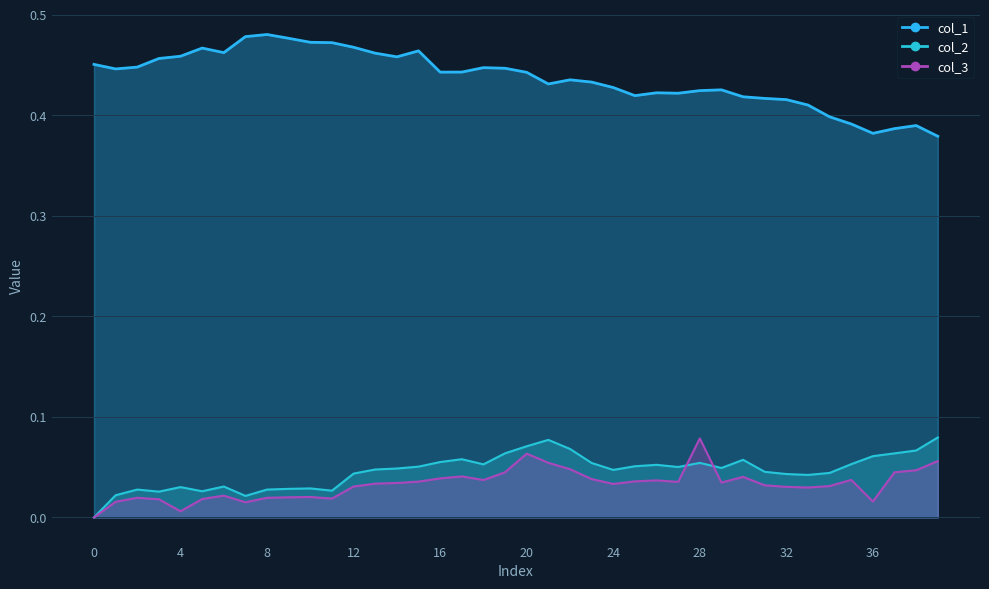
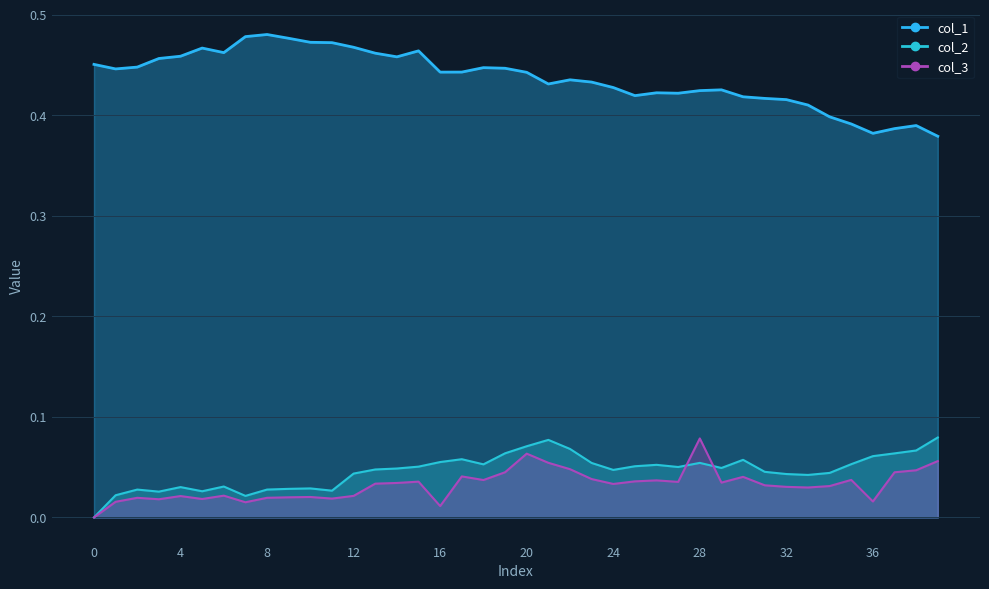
col_3, 4: 0.006 -> 0.021
col_3, 12: 0.031 -> 0.021
col_3, 16: 0.039 -> 0.011
